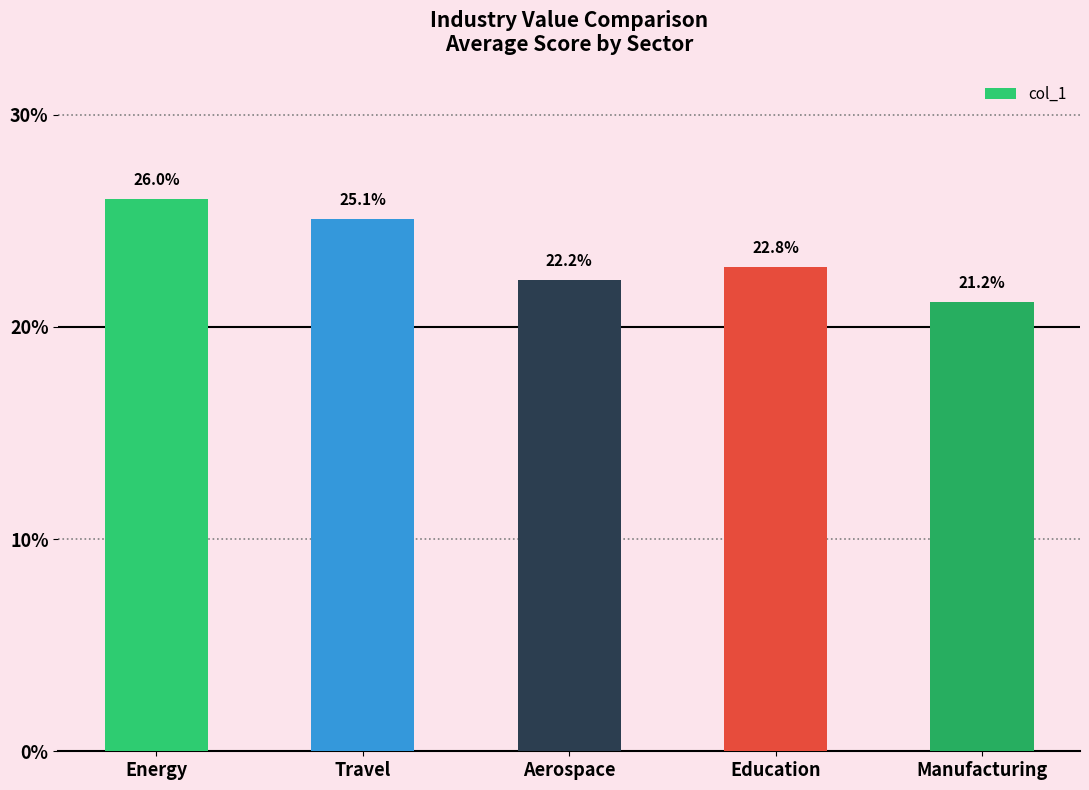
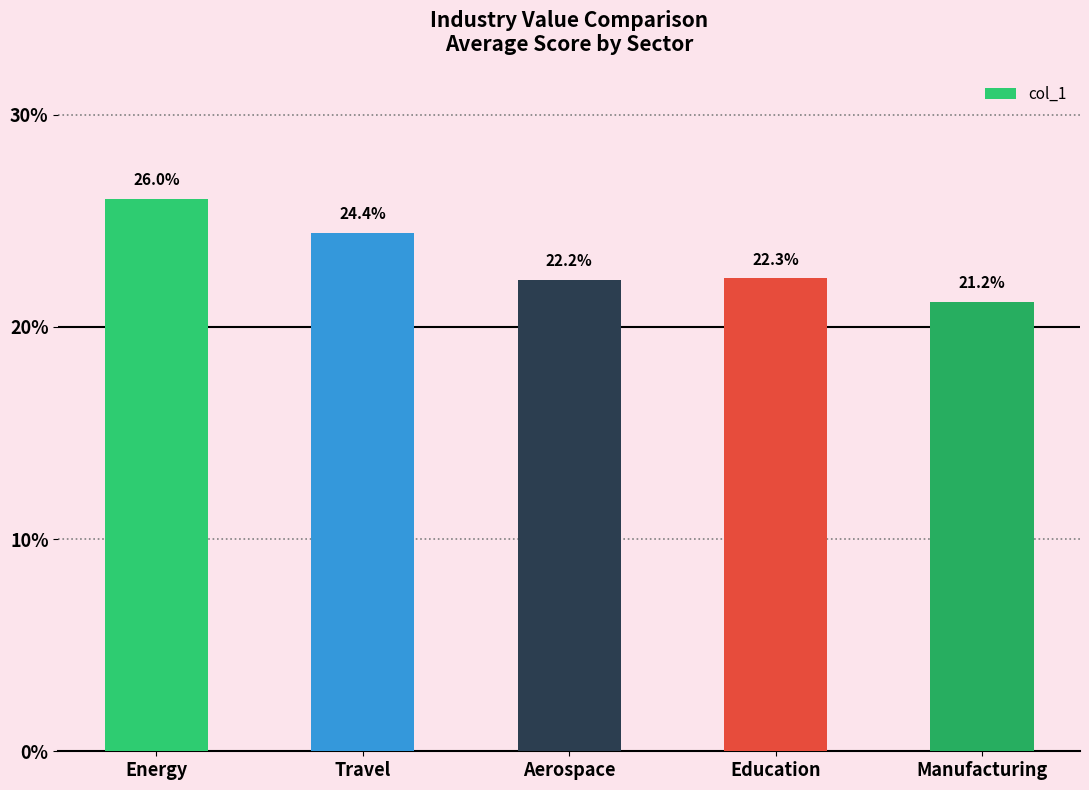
Travel: 25.1% -> 24.4%
Education: 22.8% -> 22.3%
